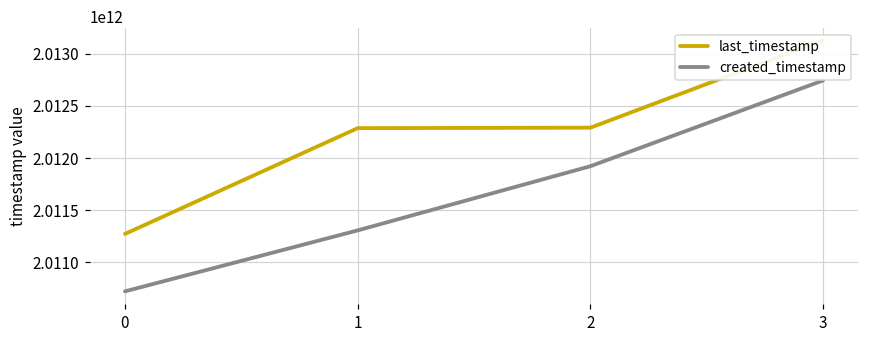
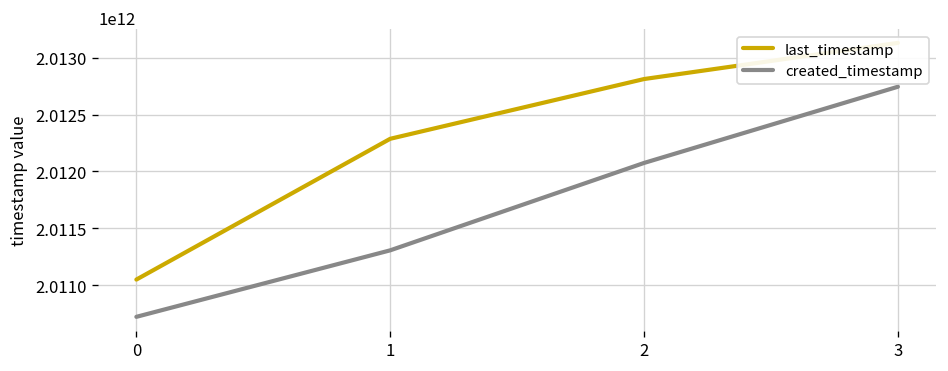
last_timestamp, 0: 2011300000000 -> 2011000000000
last_timestamp, 2: 2012300000000 -> 2012800000000
created_timestamp, 2: 2011900000000 -> 2012100000000
